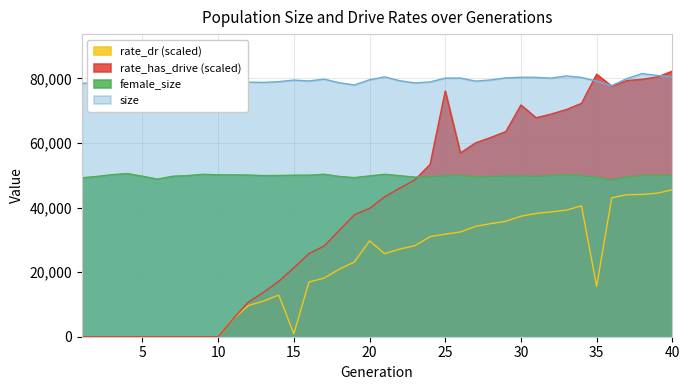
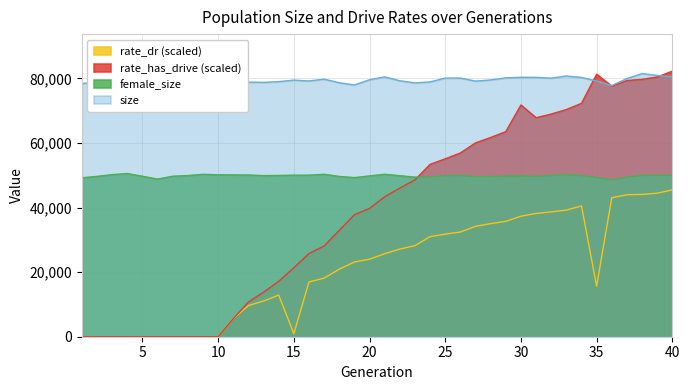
rate_dr (scaled), 20: 30,000 -> 24,000
rate_has_drive (scaled), 25: 76,000 -> 55,000
